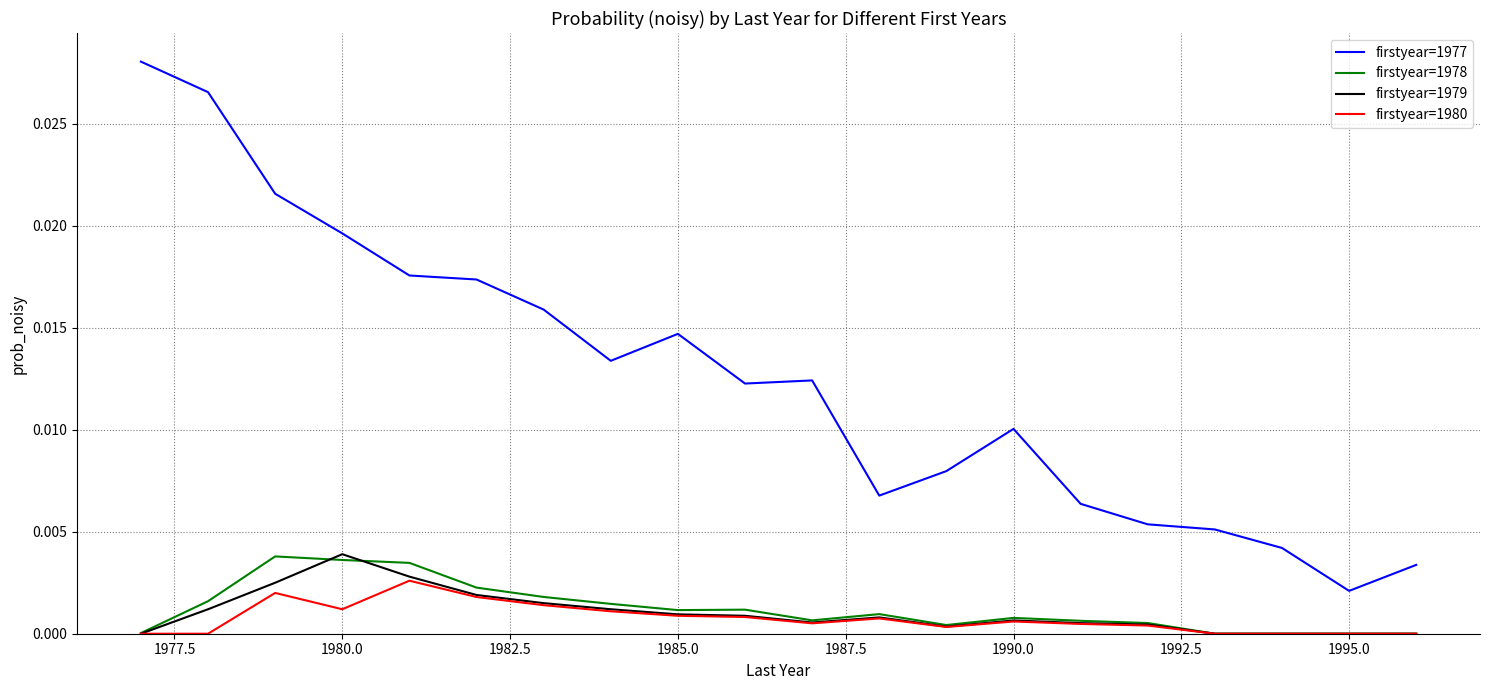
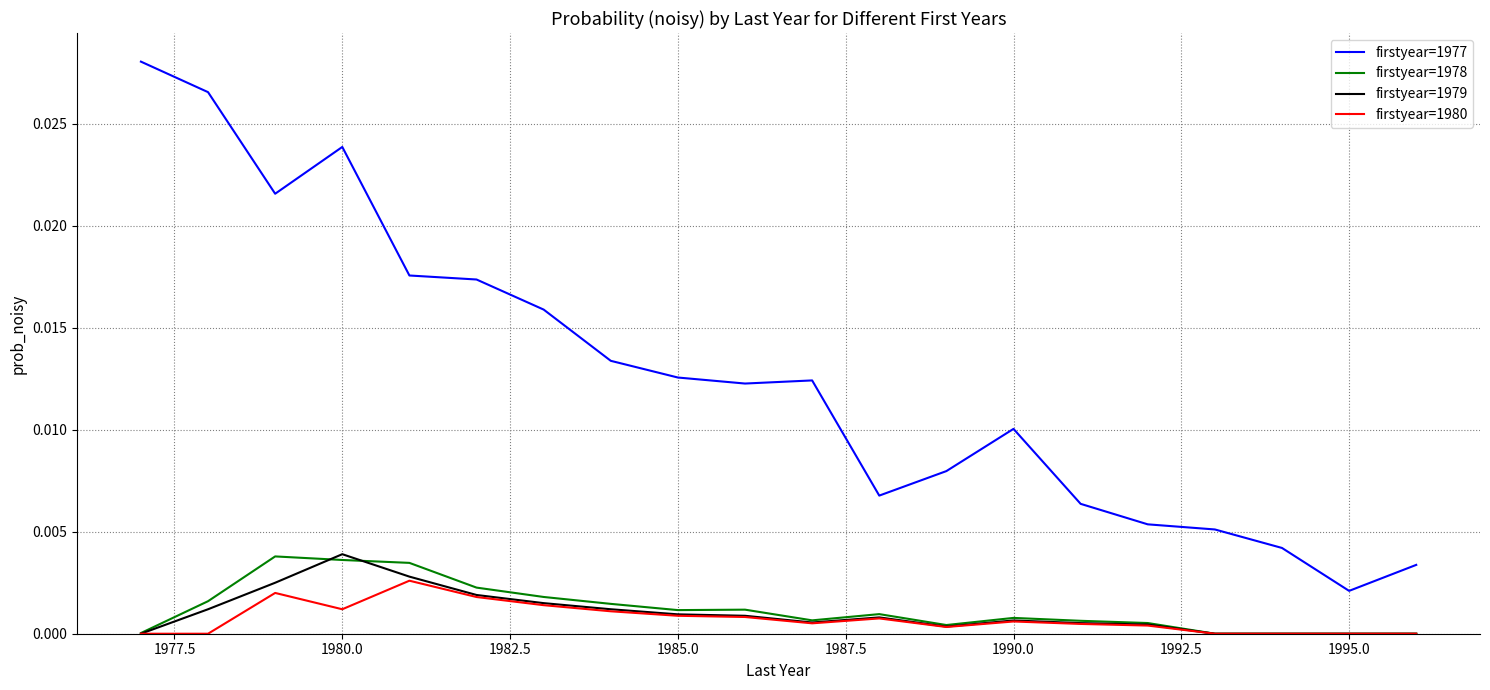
firstyear=1977, 1980.0: 0.0196 -> 0.0239
firstyear=1977, 1985.0: 0.0147 -> 0.0126
